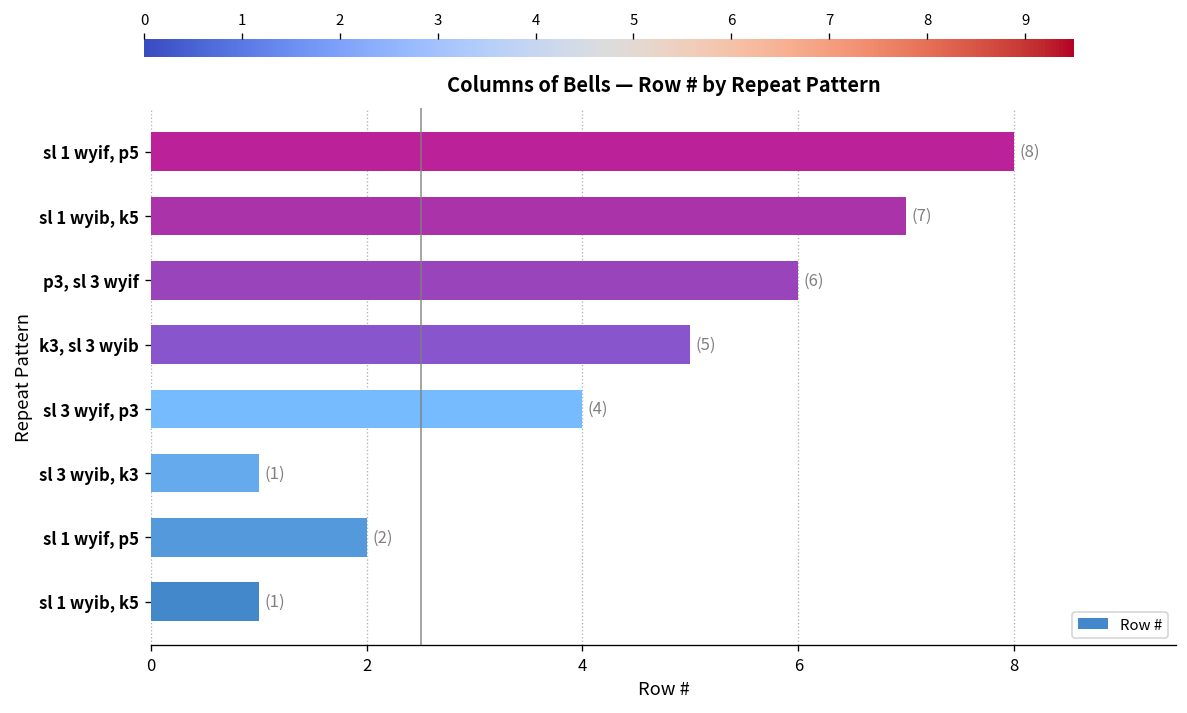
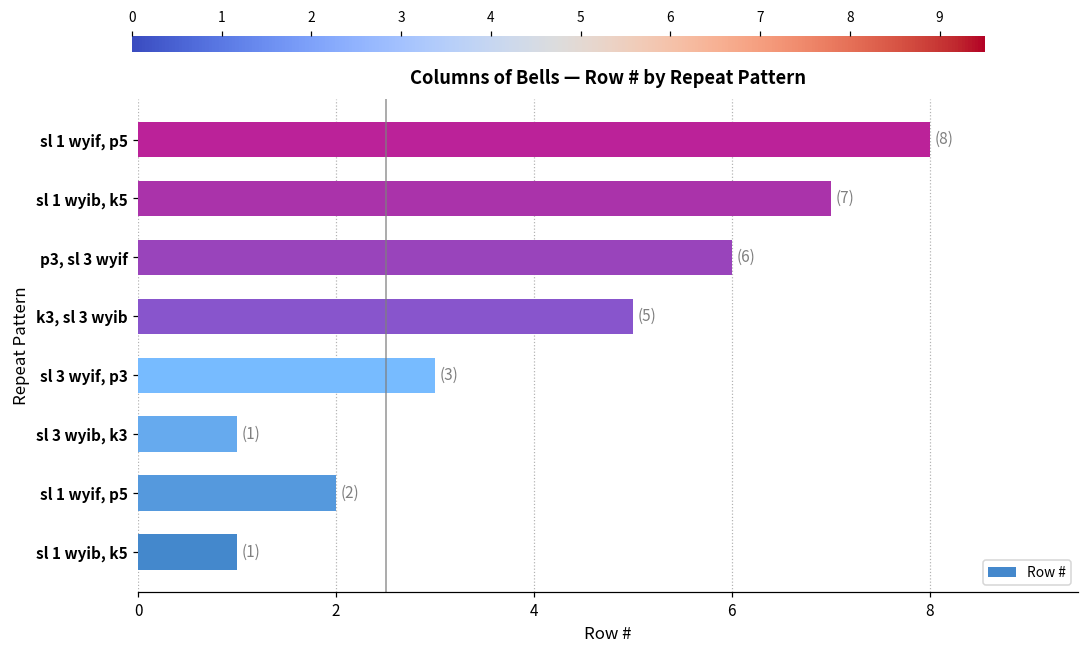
sl 3 wyif, p3: (4) -> (3)
